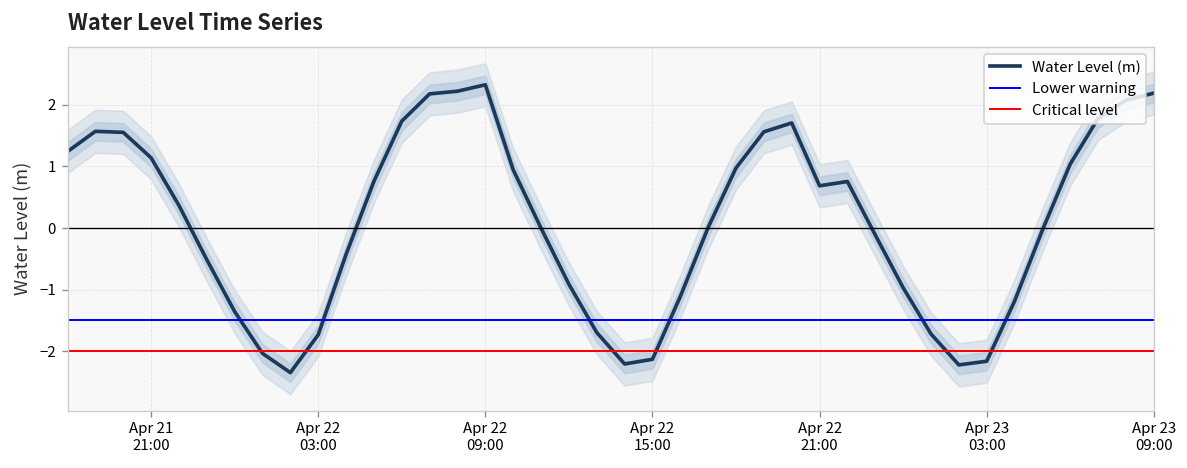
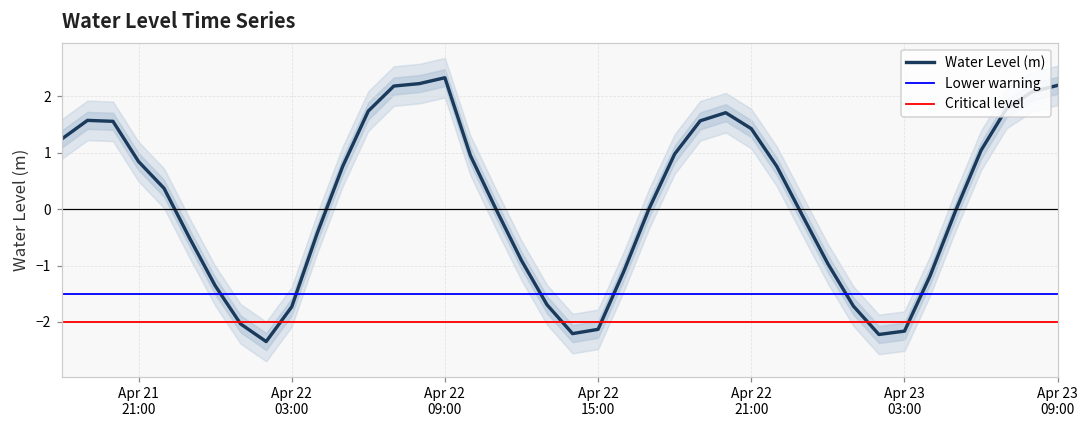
Water Level (m), Apr 21 21:00: 1.1 -> 0.8
Water Level (m), Apr 22 21:00: 0.7 -> 1.4
